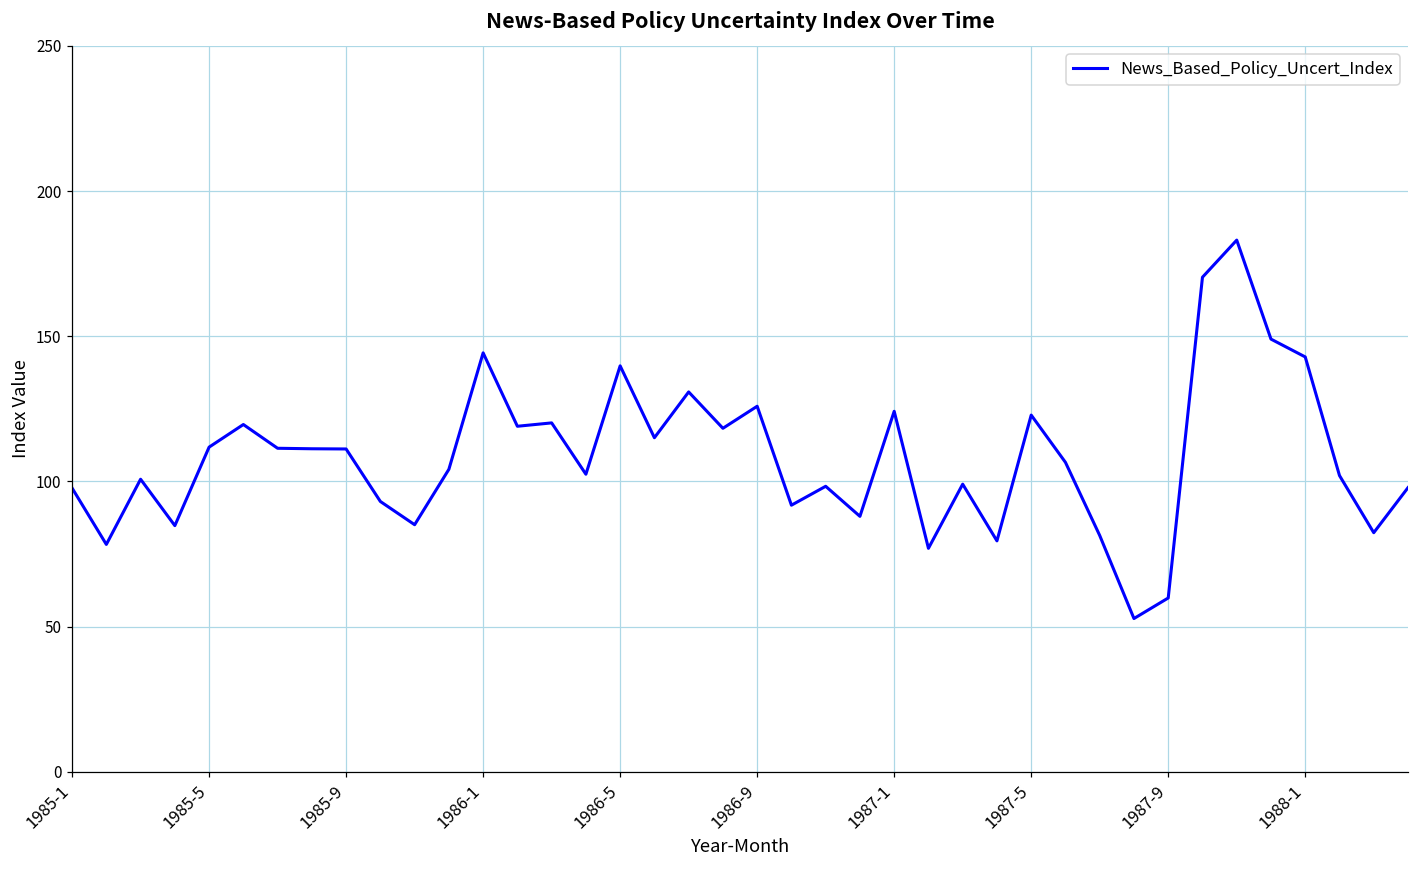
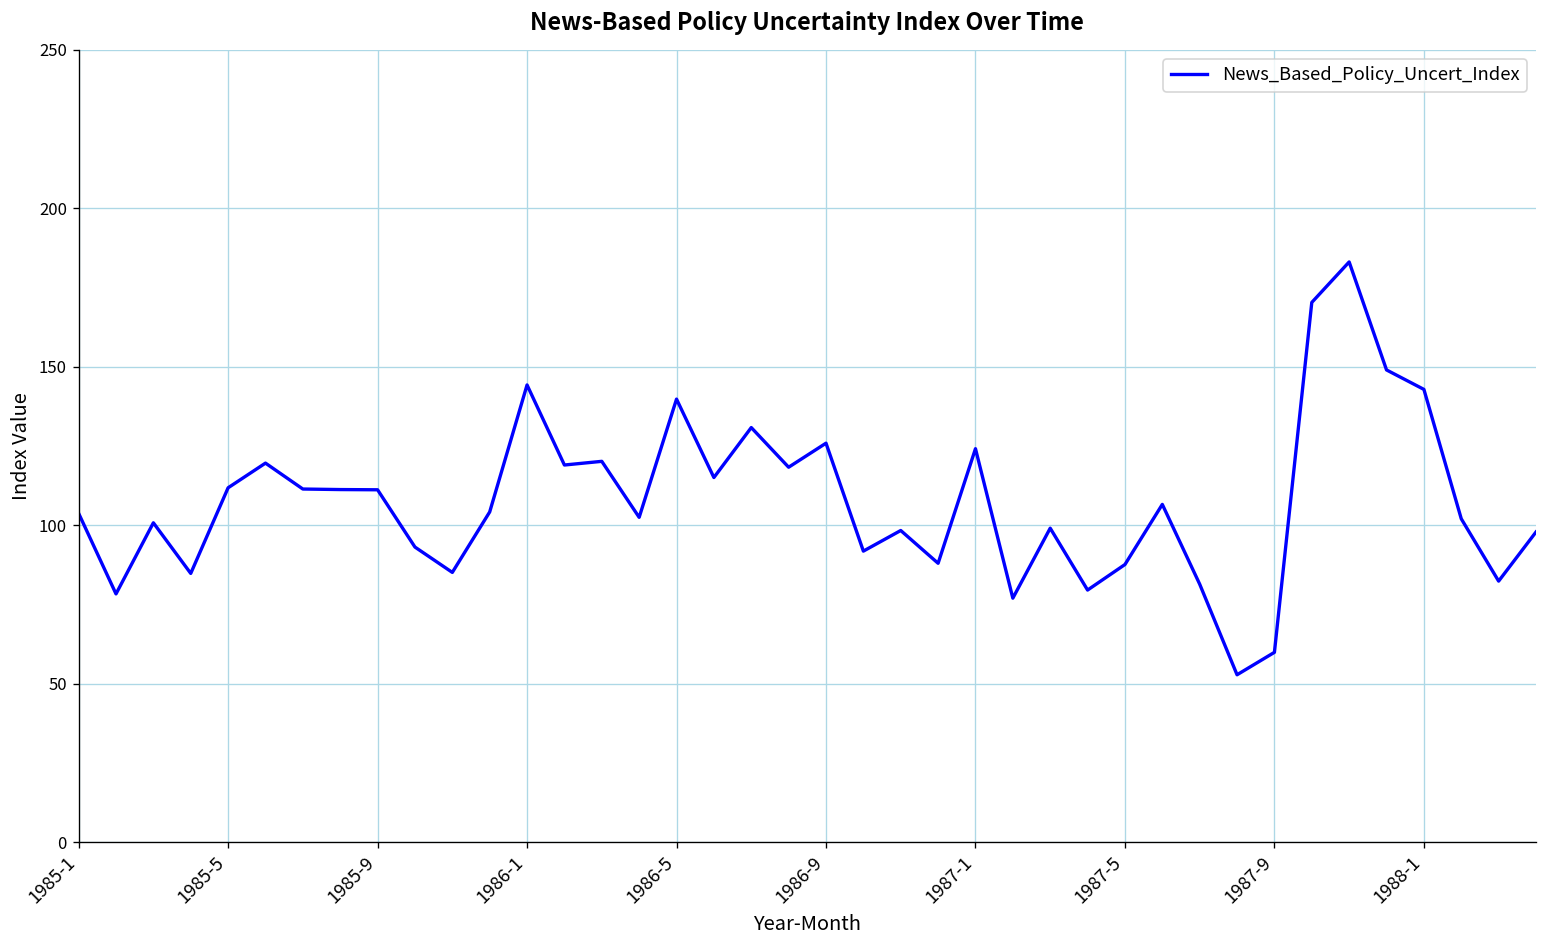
1985-1: 98 -> 104
1987-5: 123 -> 88
